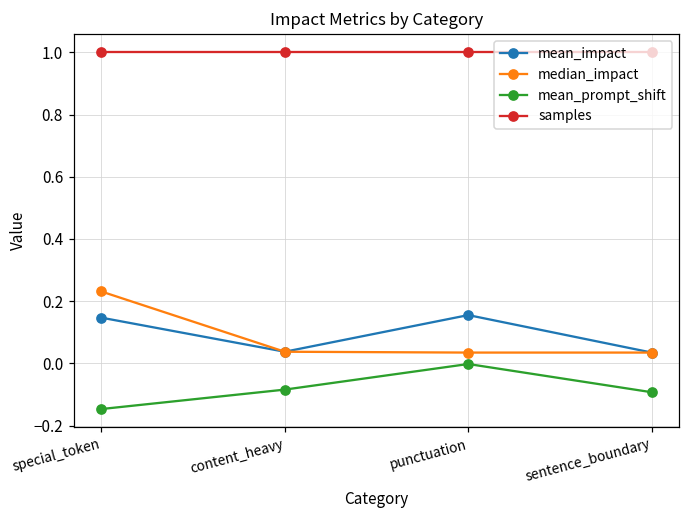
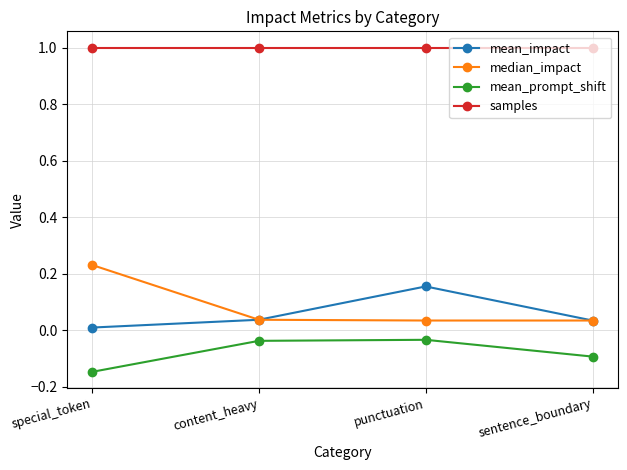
mean_impact, special_token: 0.15 -> 0.01
mean_prompt_shift, content_heavy: -0.08 -> -0.04
mean_prompt_shift, punctuation: 0.00 -> -0.03
